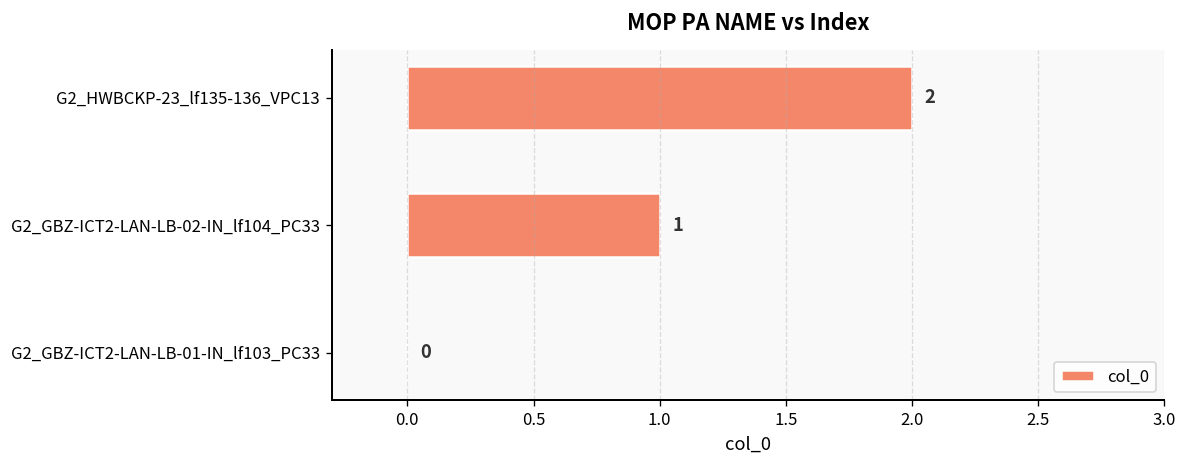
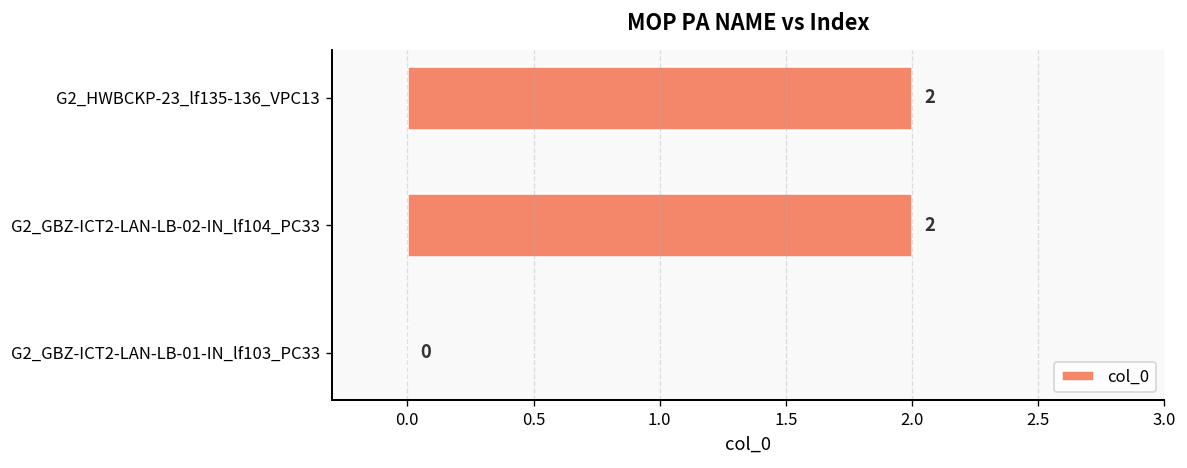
G2_GBZ-ICT2-LAN-LB-02-IN_lf104_PC33: 1 -> 2
